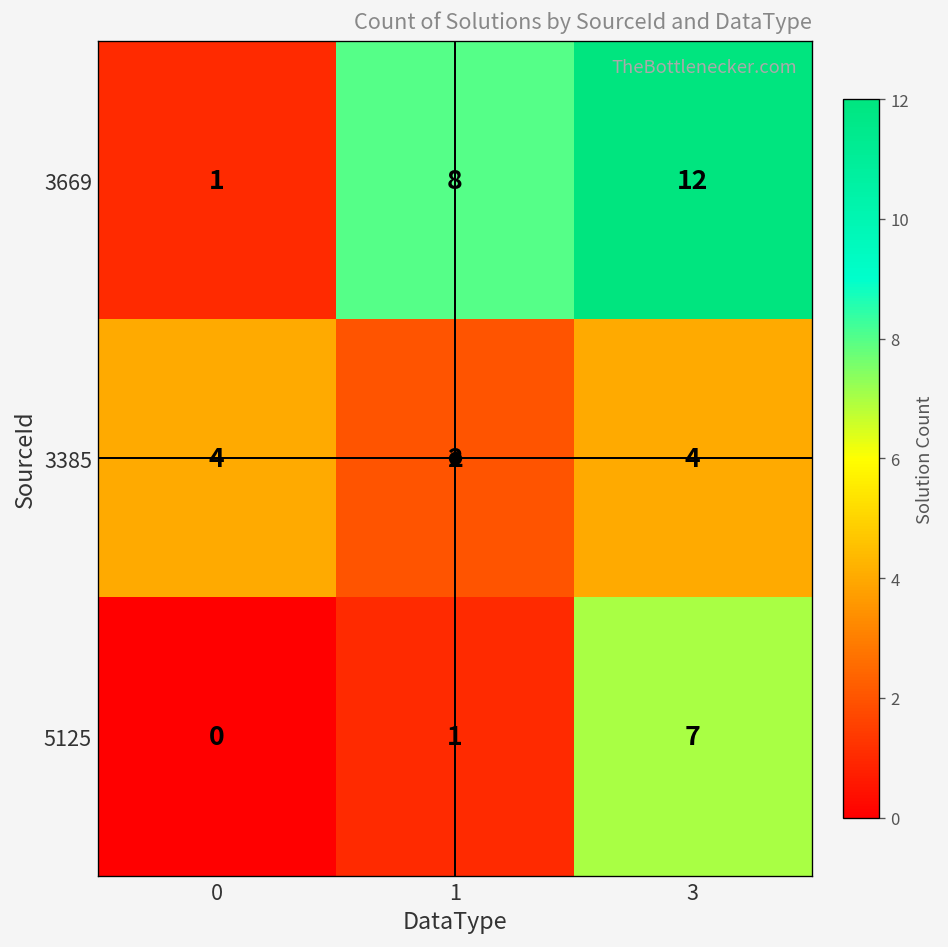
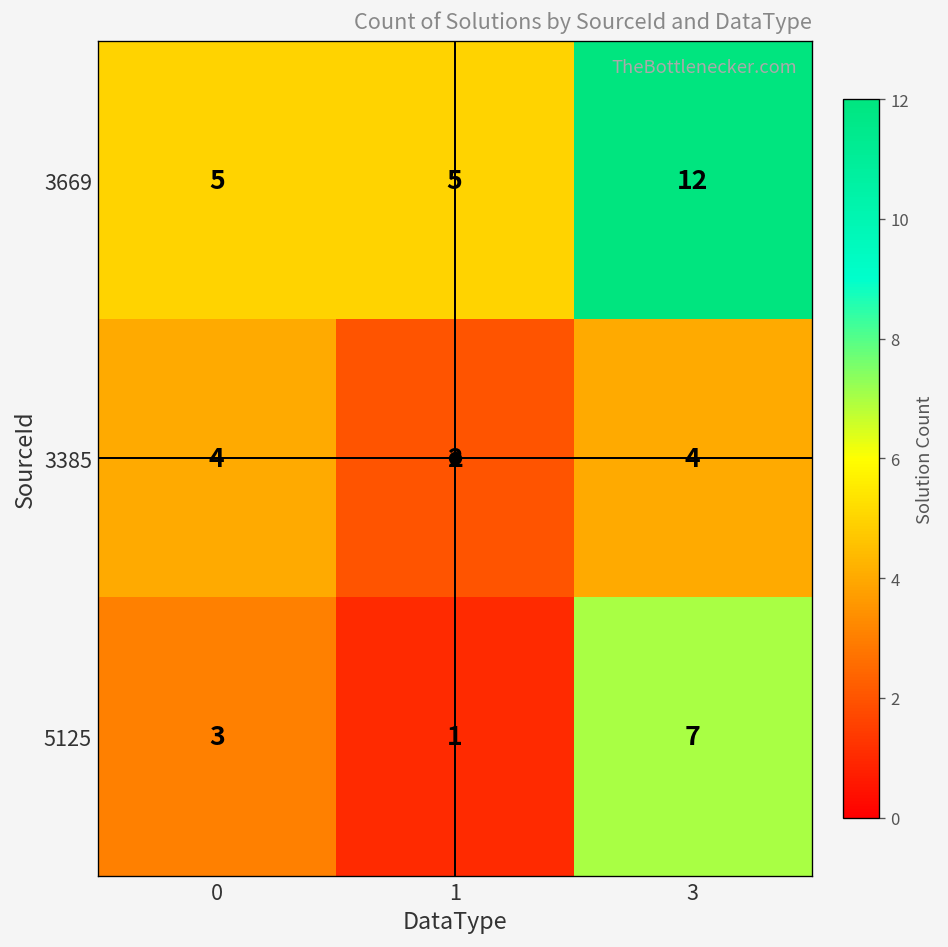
3669, 0: 1 -> 5
3669, 1: 8 -> 5
5125, 0: 0 -> 3
